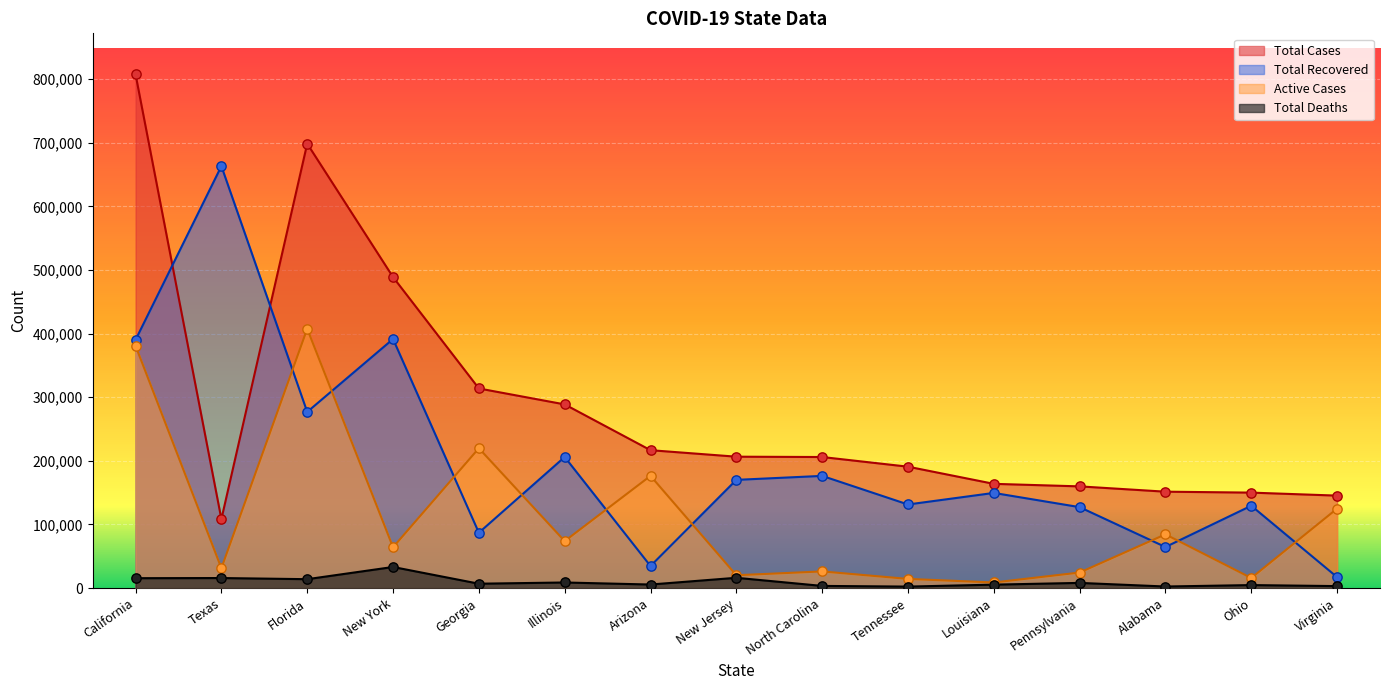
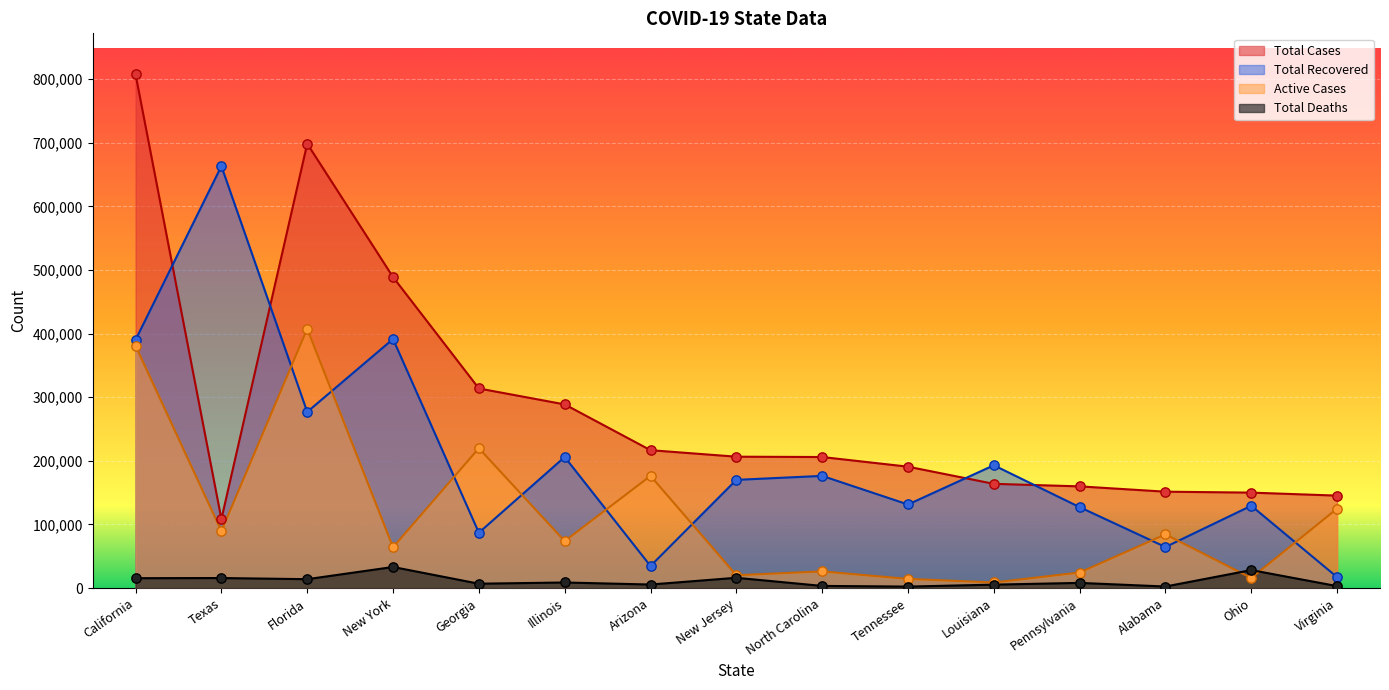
Active Cases, Texas: 30,000 -> 90,000
Total Recovered, Louisiana: 150,000 -> 190,000
Total Deaths, Ohio: 0 -> 30,000
